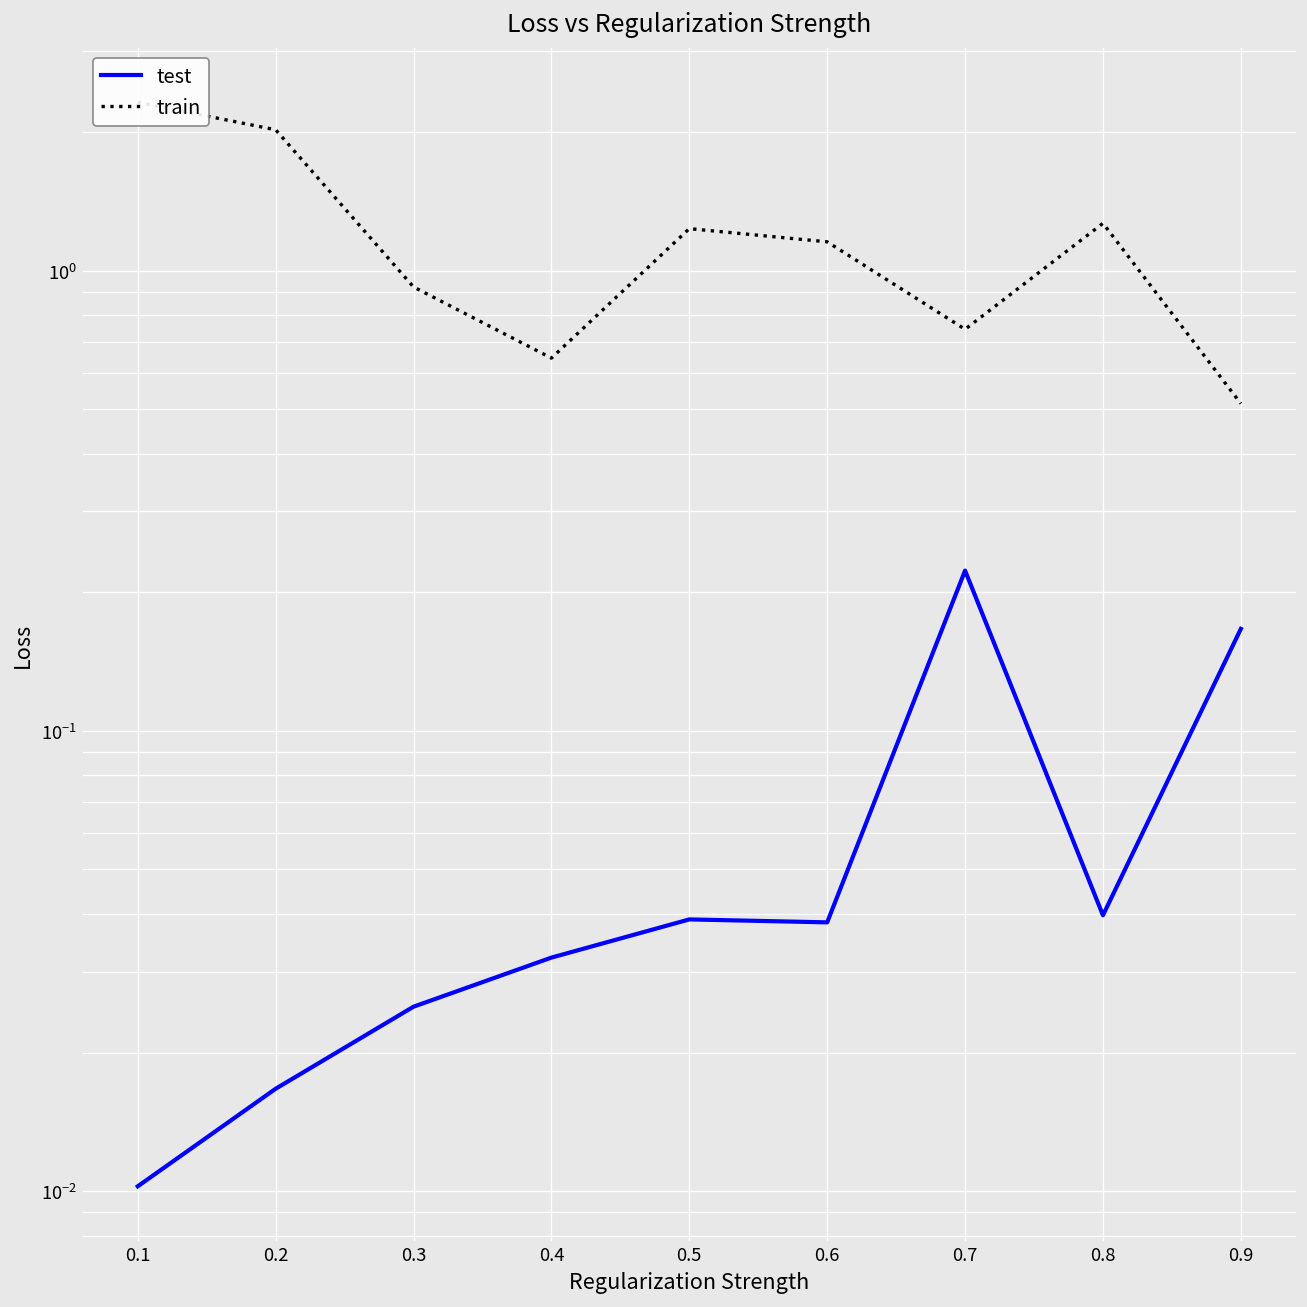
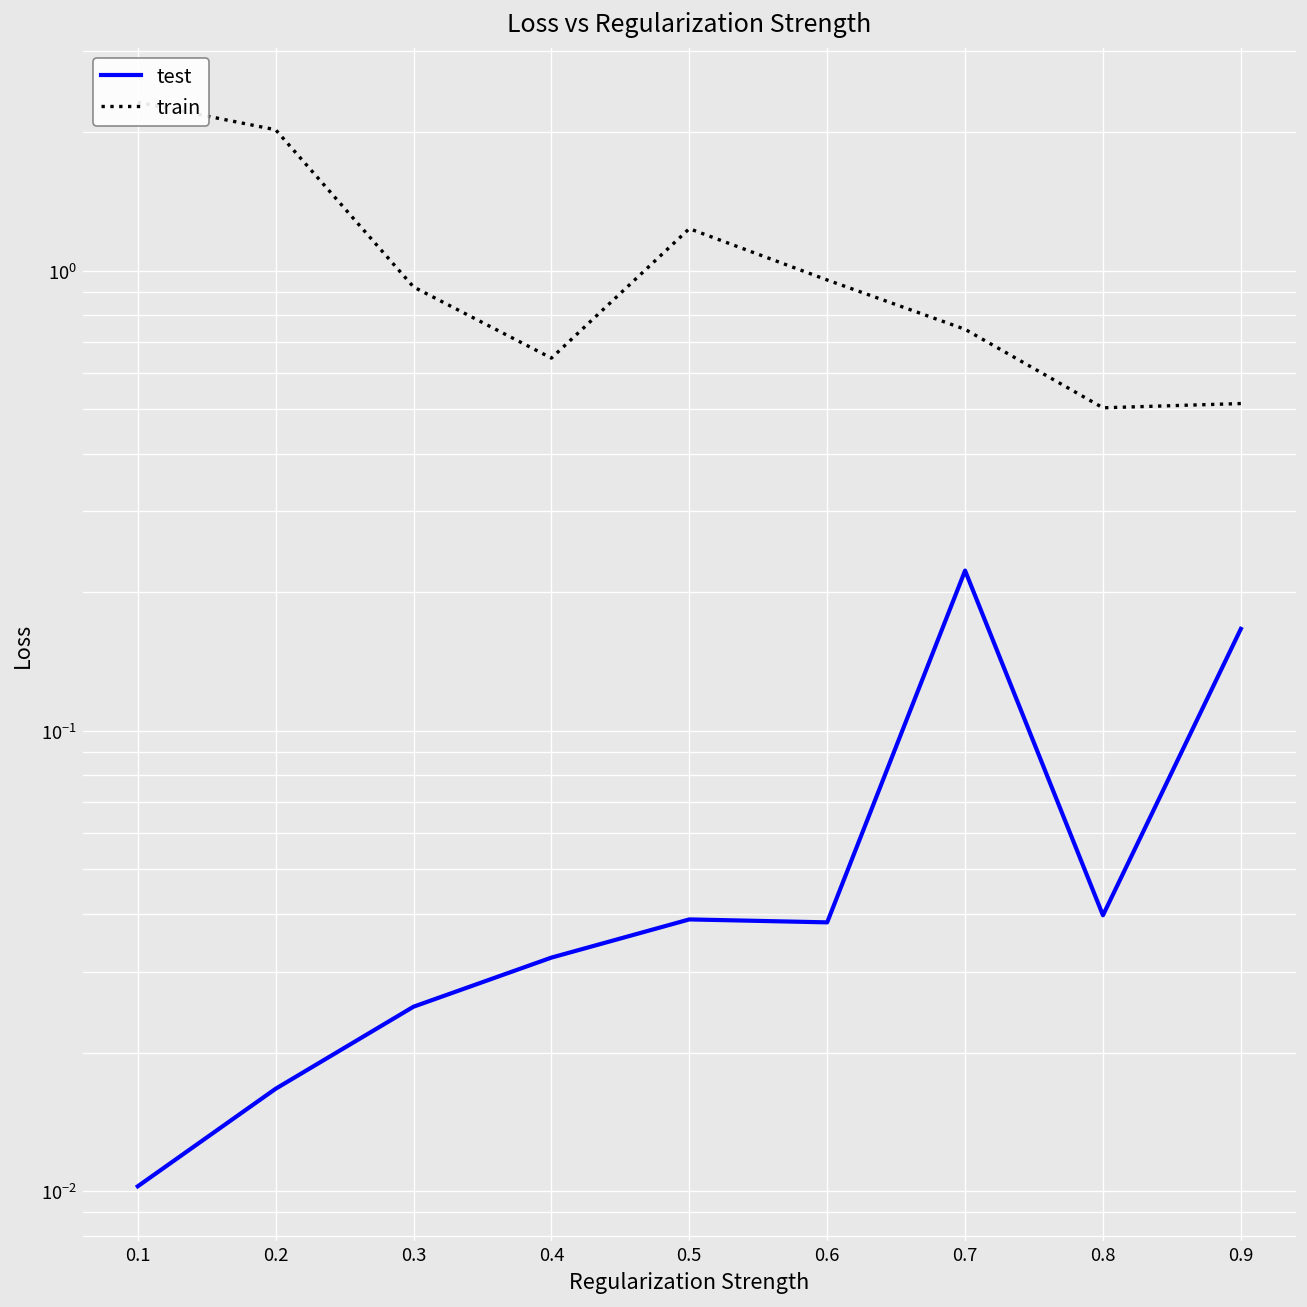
train, 0.6: 1.15 -> 0.95
train, 0.8: 1.27 -> 0.50
